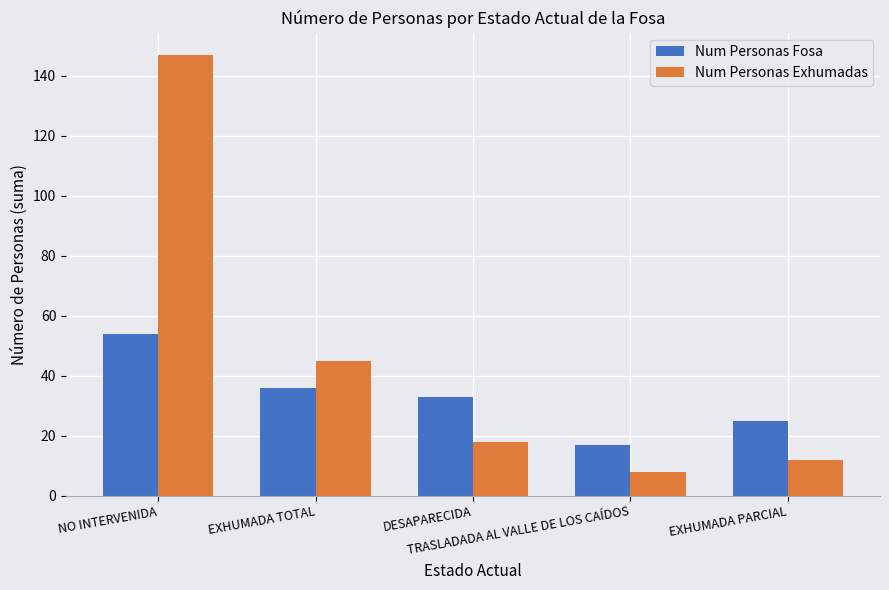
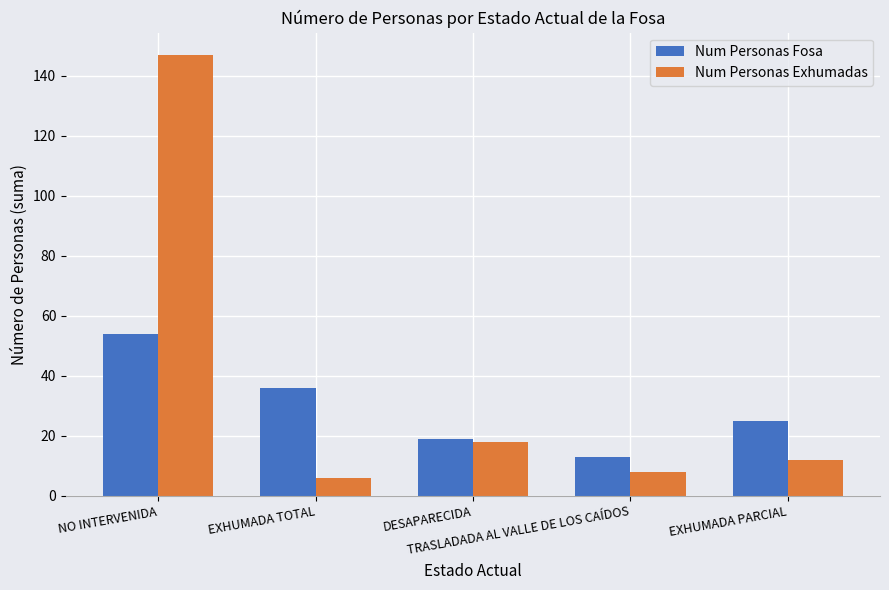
Num Personas Exhumadas, EXHUMADA TOTAL: 45 -> 6
Num Personas Fosa, DESAPARECIDA: 33 -> 19
Num Personas Fosa, TRASLADADA AL VALLE DE LOS CAÍDOS: 17 -> 13
